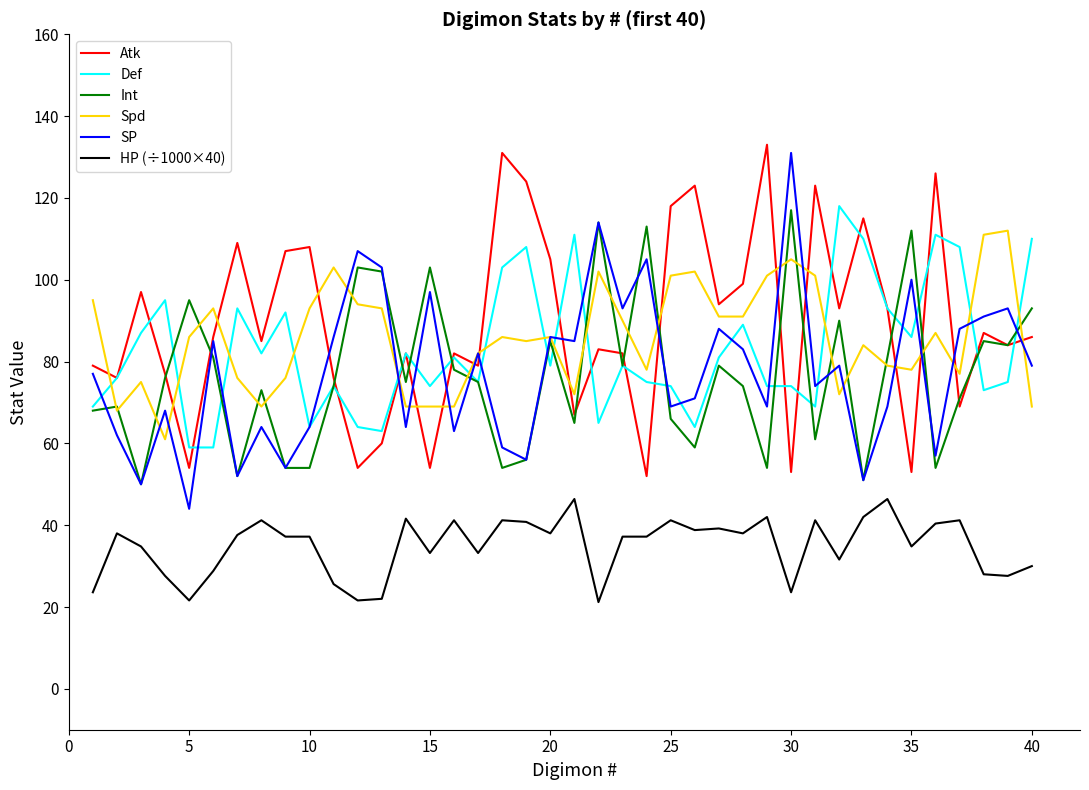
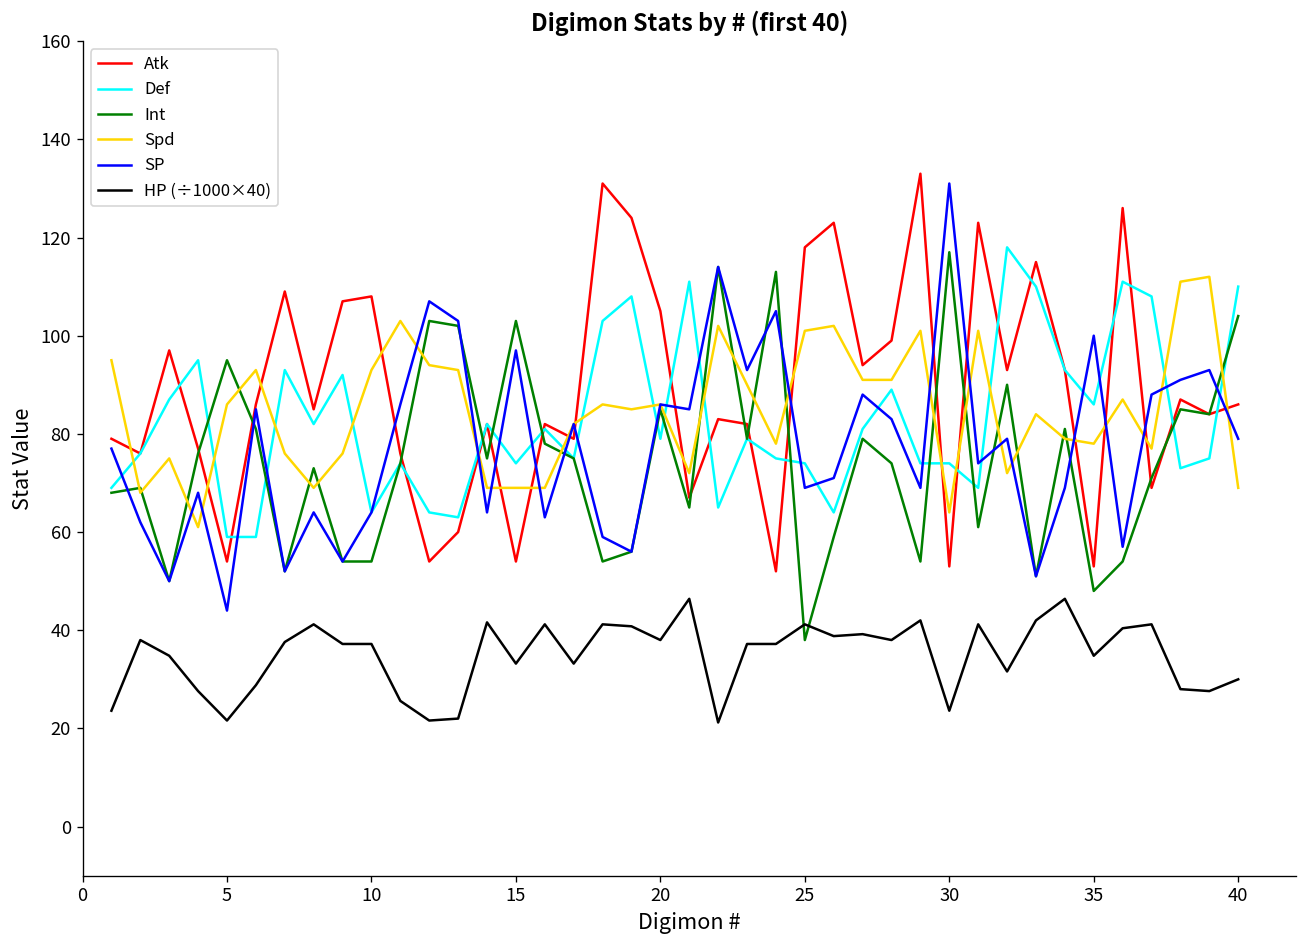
Int, 25: 66 -> 38
Spd, 30: 105 -> 64
Int, 35: 112 -> 48
Int, 40: 93 -> 104
